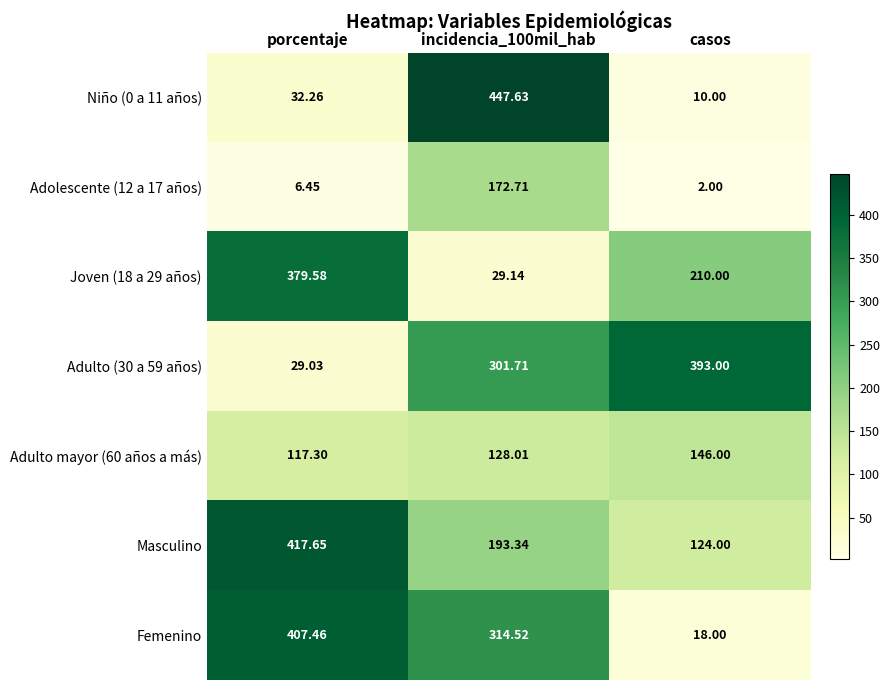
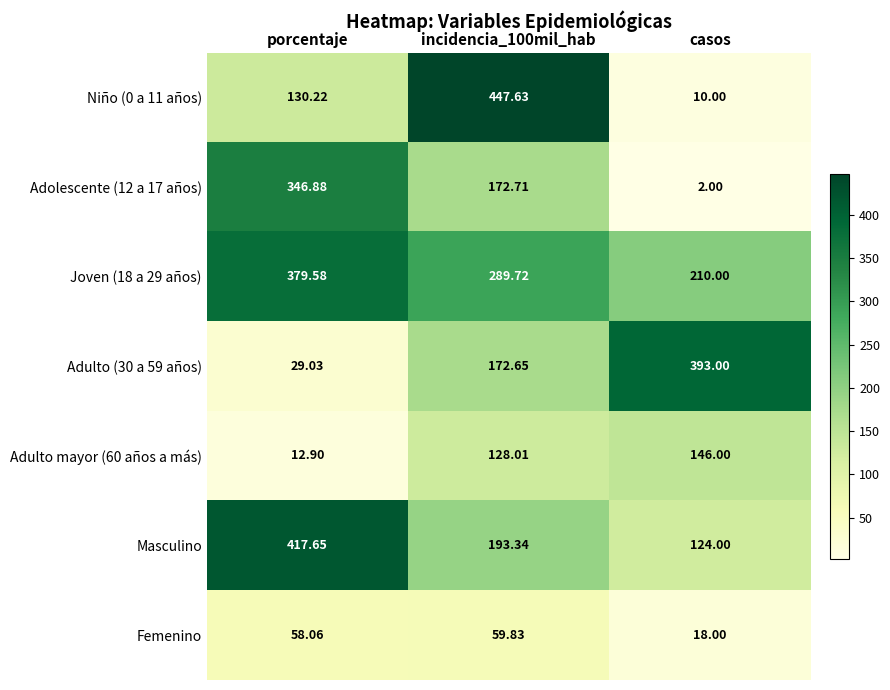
Niño (0 a 11 años), porcentaje: 32.26 -> 130.22
Adolescente (12 a 17 años), porcentaje: 6.45 -> 346.88
Joven (18 a 29 años), incidencia_100mil_hab: 29.14 -> 289.72
Adulto (30 a 59 años), incidencia_100mil_hab: 301.71 -> 172.65
Adulto mayor (60 años a más), porcentaje: 117.30 -> 12.90
Femenino, porcentaje: 407.46 -> 58.06
Femenino, incidencia_100mil_hab: 314.52 -> 59.83
